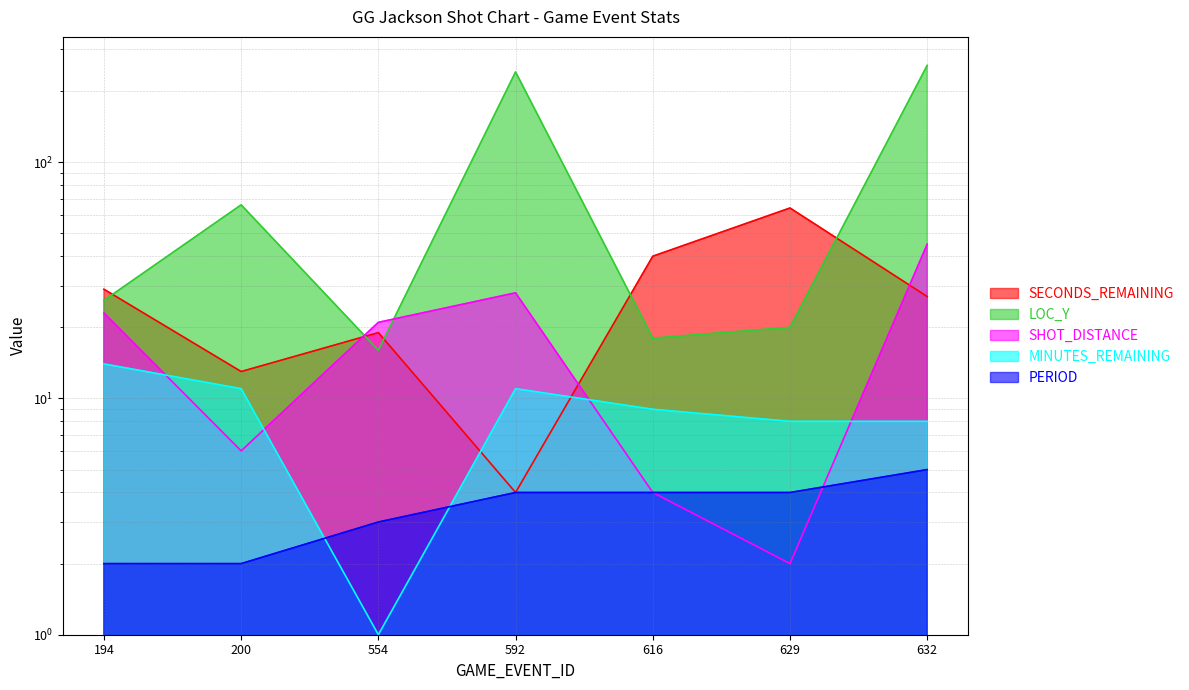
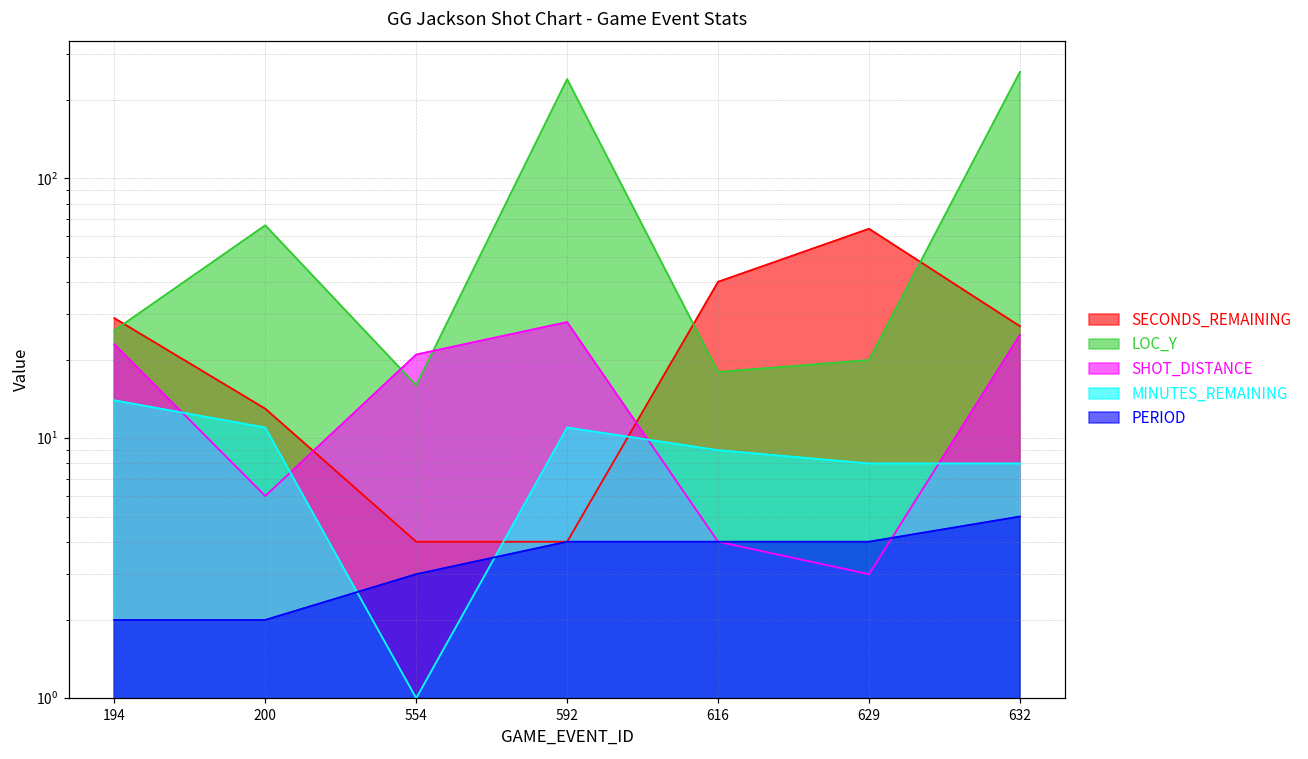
SECONDS_REMAINING, 554: 19 -> 4
SHOT_DISTANCE, 629: 2 -> 3
SHOT_DISTANCE, 632: 45 -> 25
